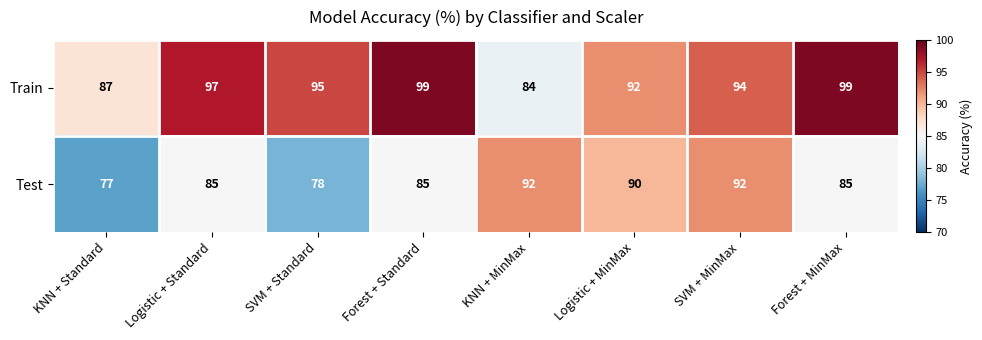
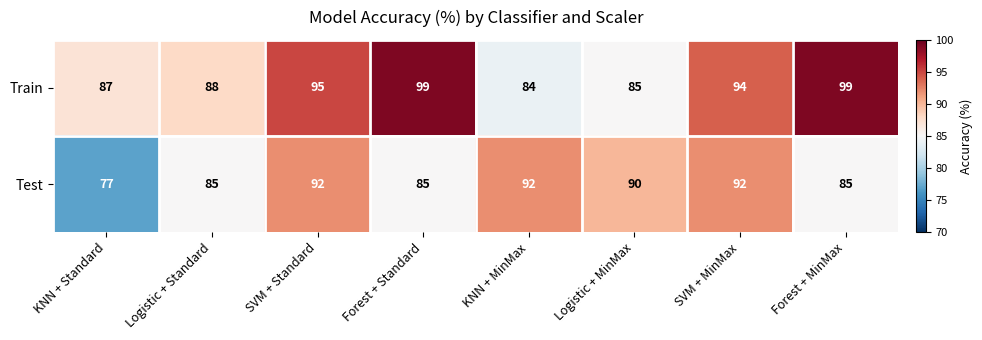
Train, Logistic + Standard: 97 -> 88
Train, Logistic + MinMax: 92 -> 85
Test, SVM + Standard: 78 -> 92
